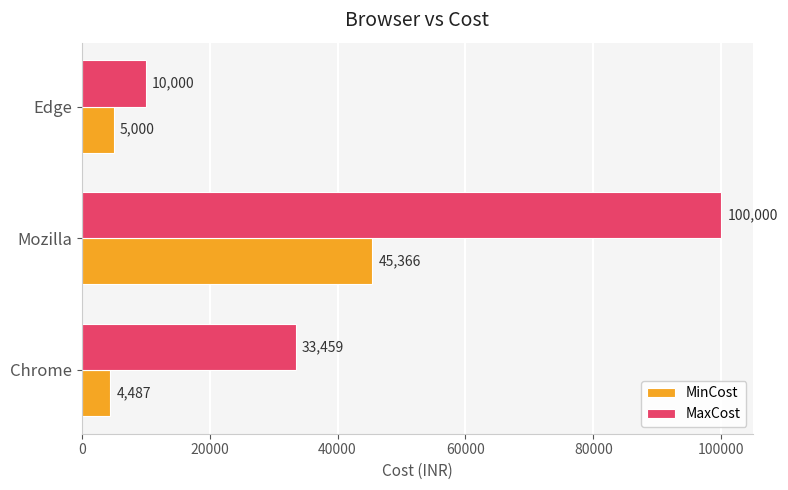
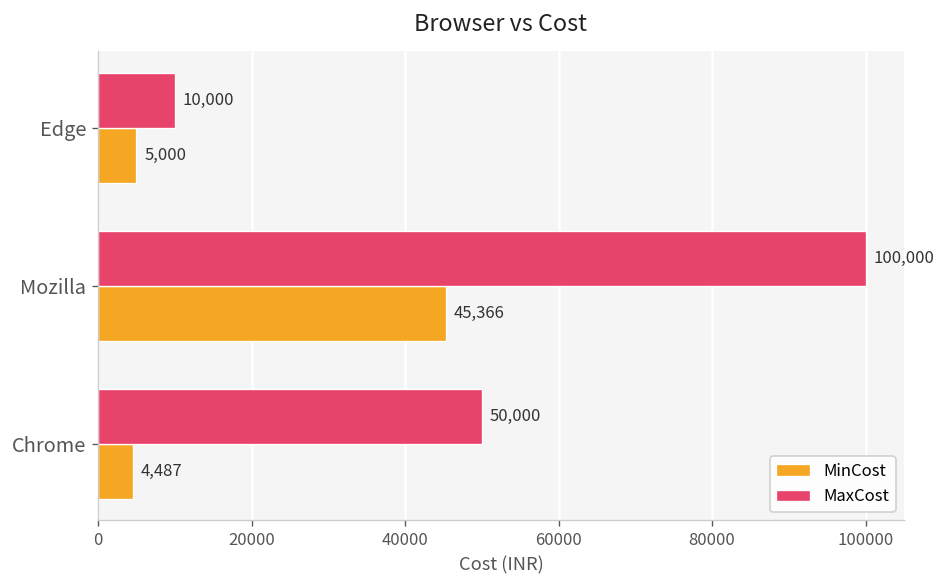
MaxCost, Chrome: 33,459 -> 50,000
